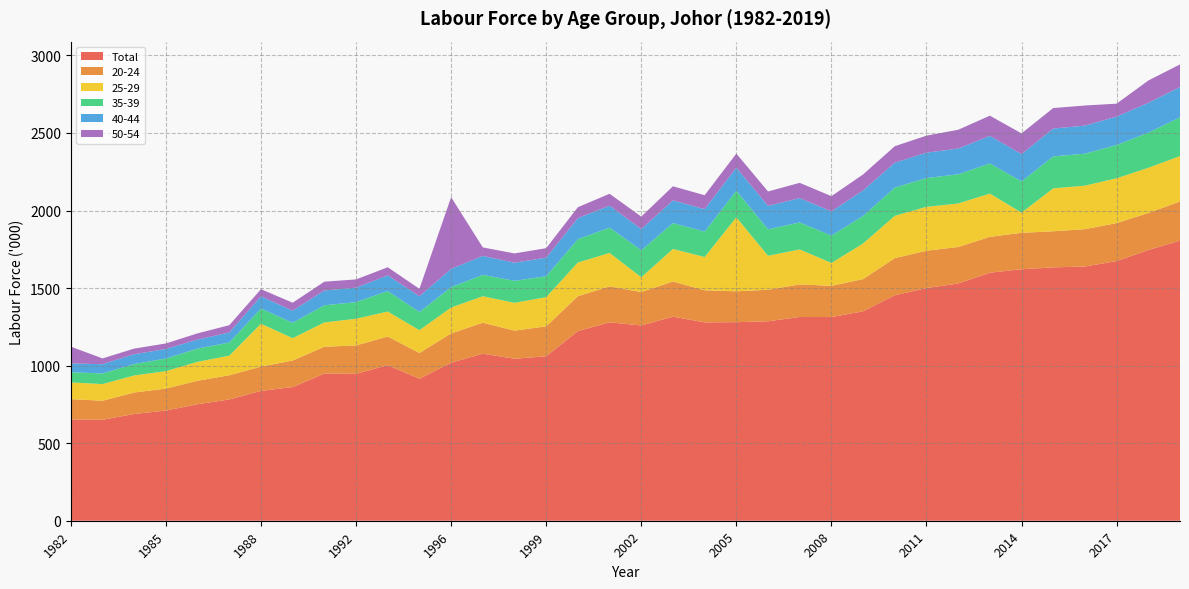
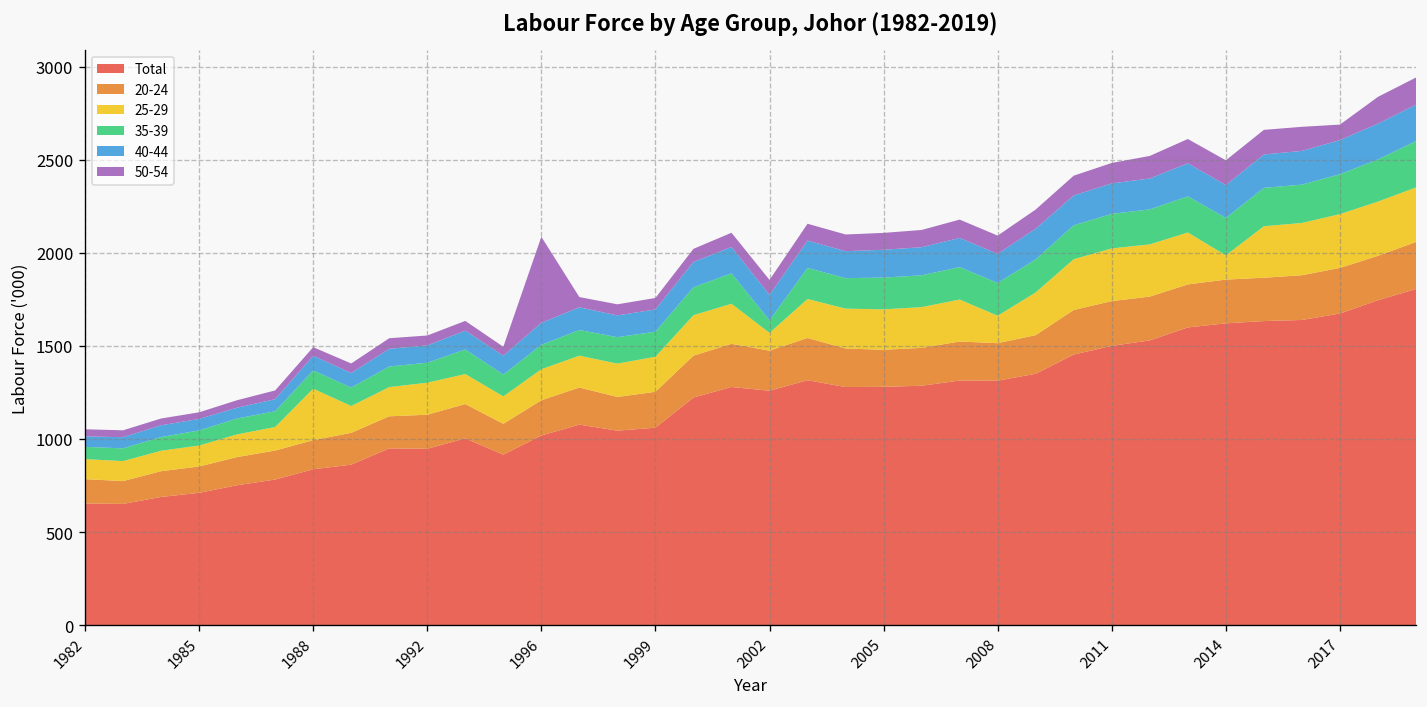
50-54, 1982: 110 -> 40
35-39, 2002: 170 -> 70
25-29, 2005: 480 -> 220
